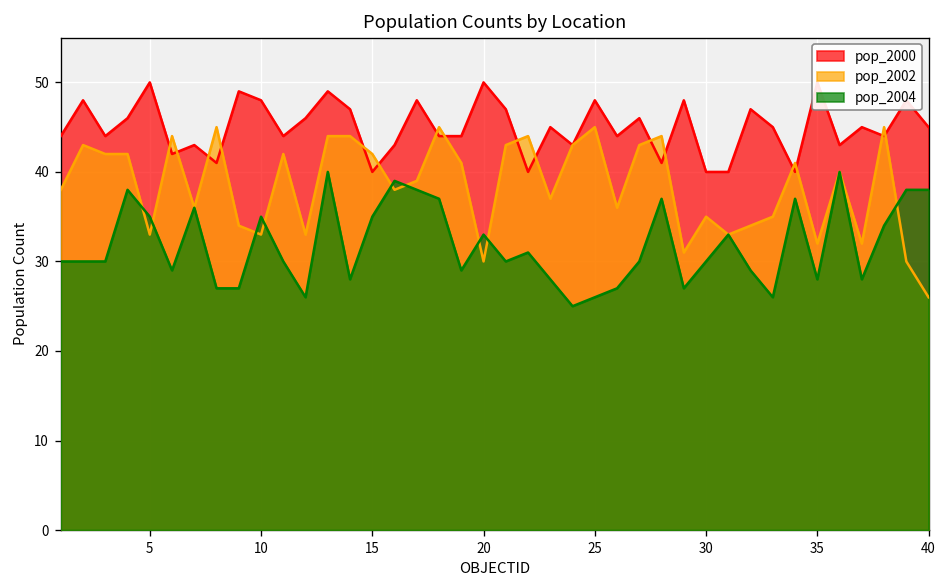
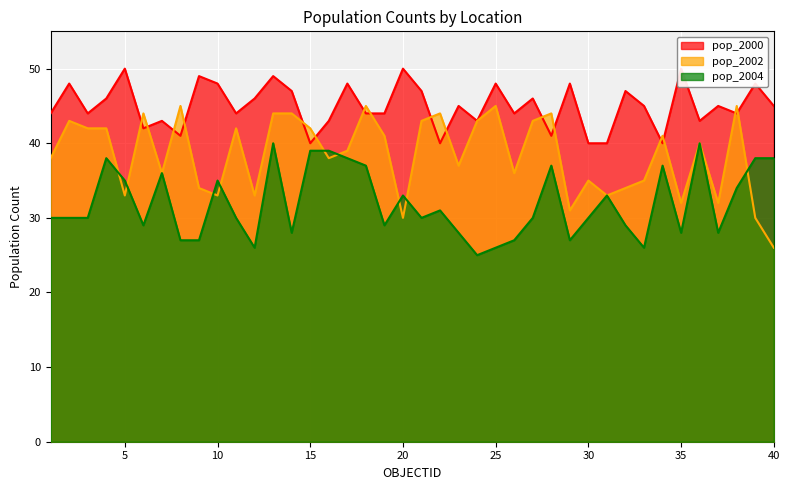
pop_2004, 15: 35 -> 39
